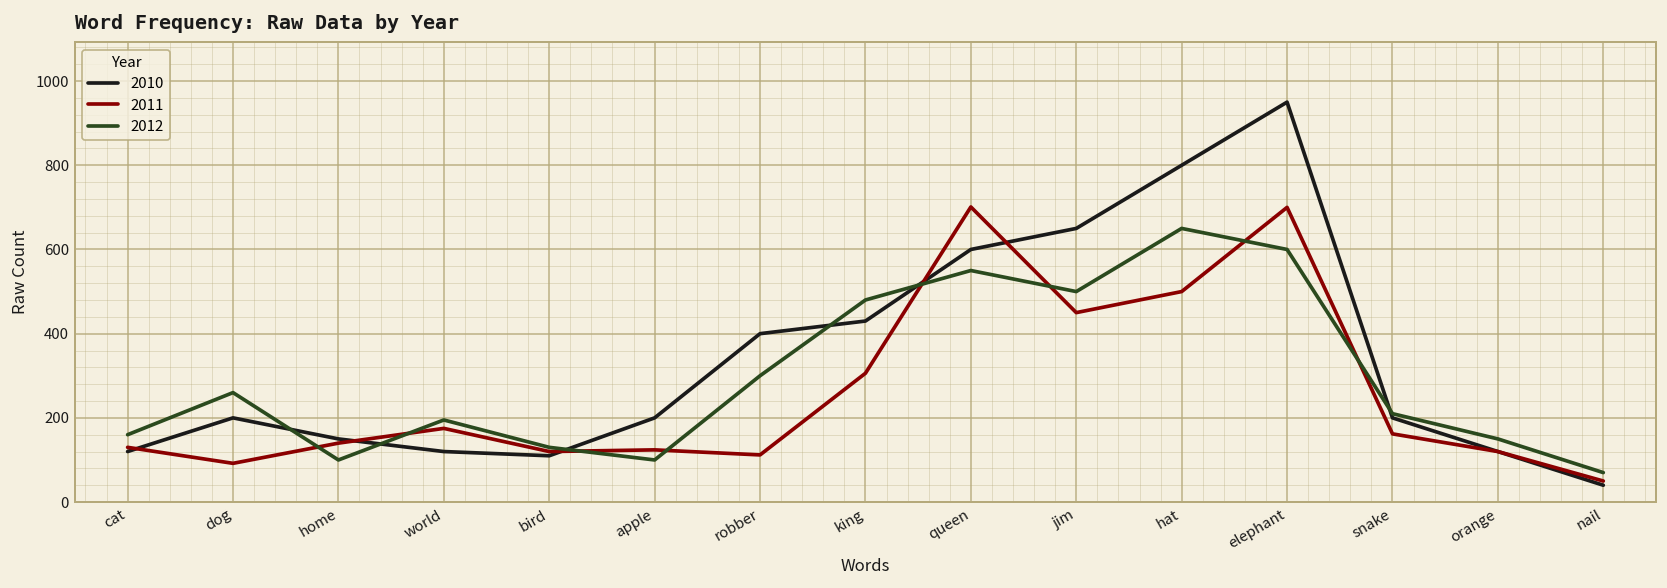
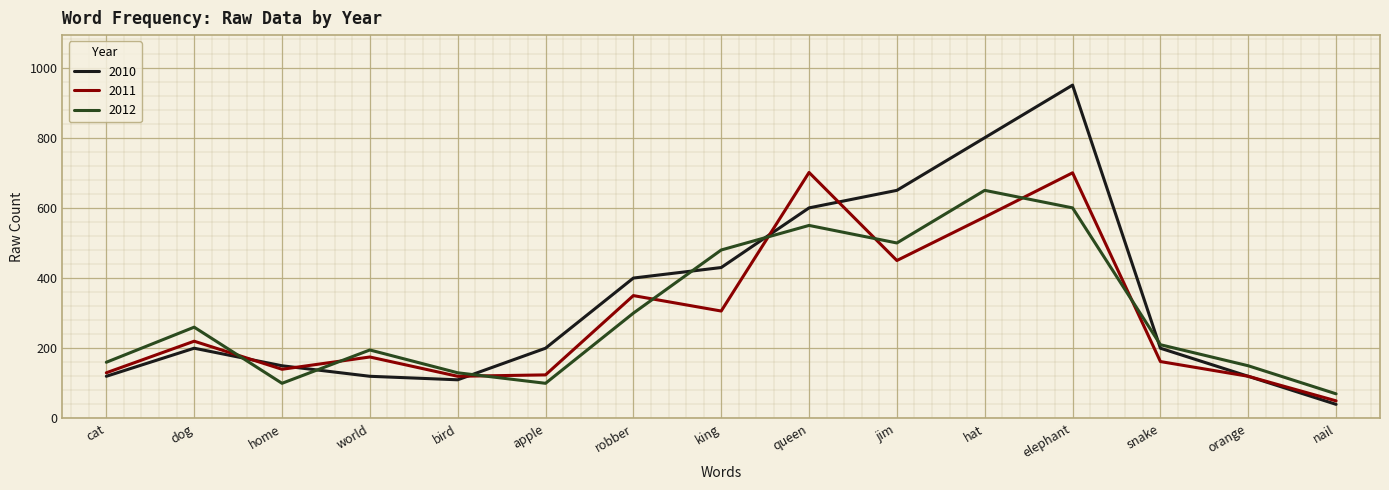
2011, dog: 90 -> 220
2011, robber: 110 -> 350
2011, hat: 500 -> 570
